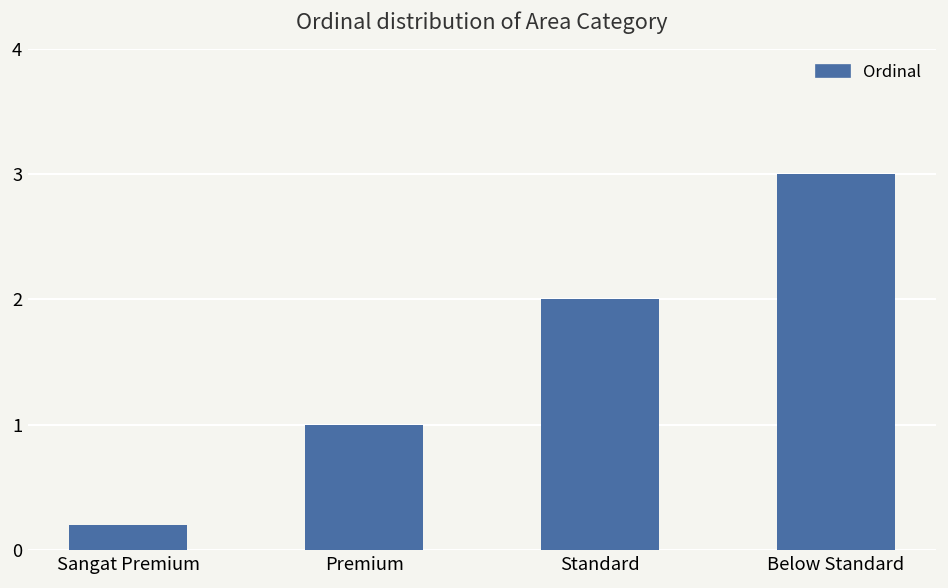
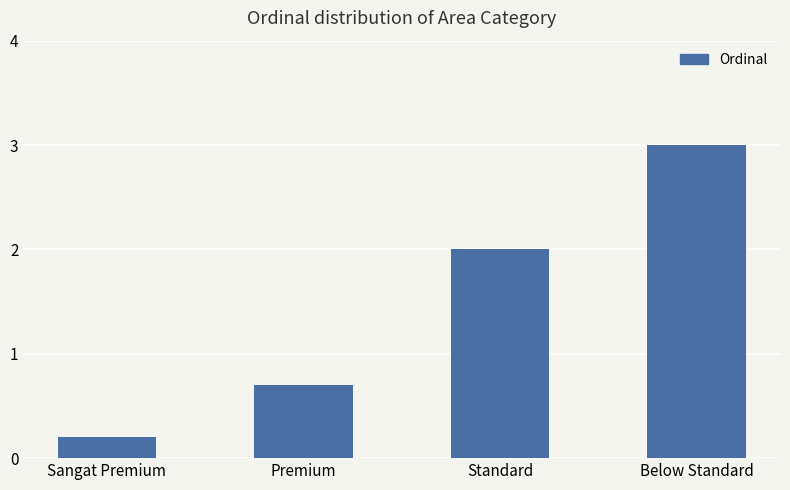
Premium: 1.0 -> 0.7
